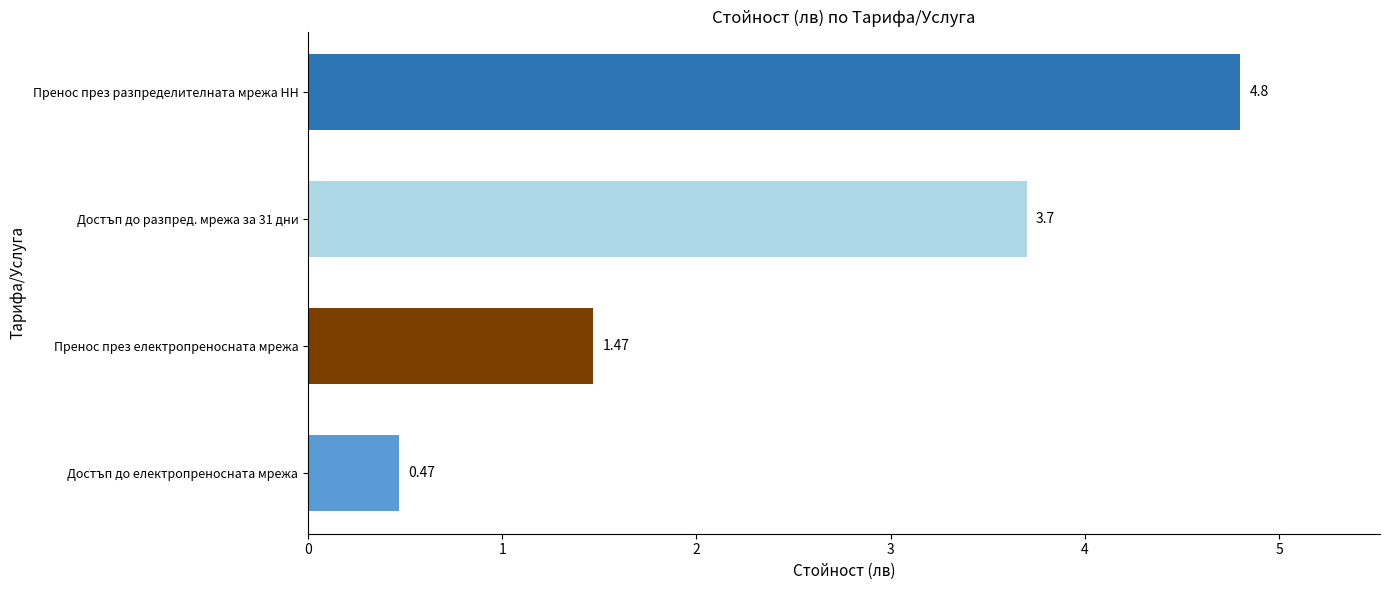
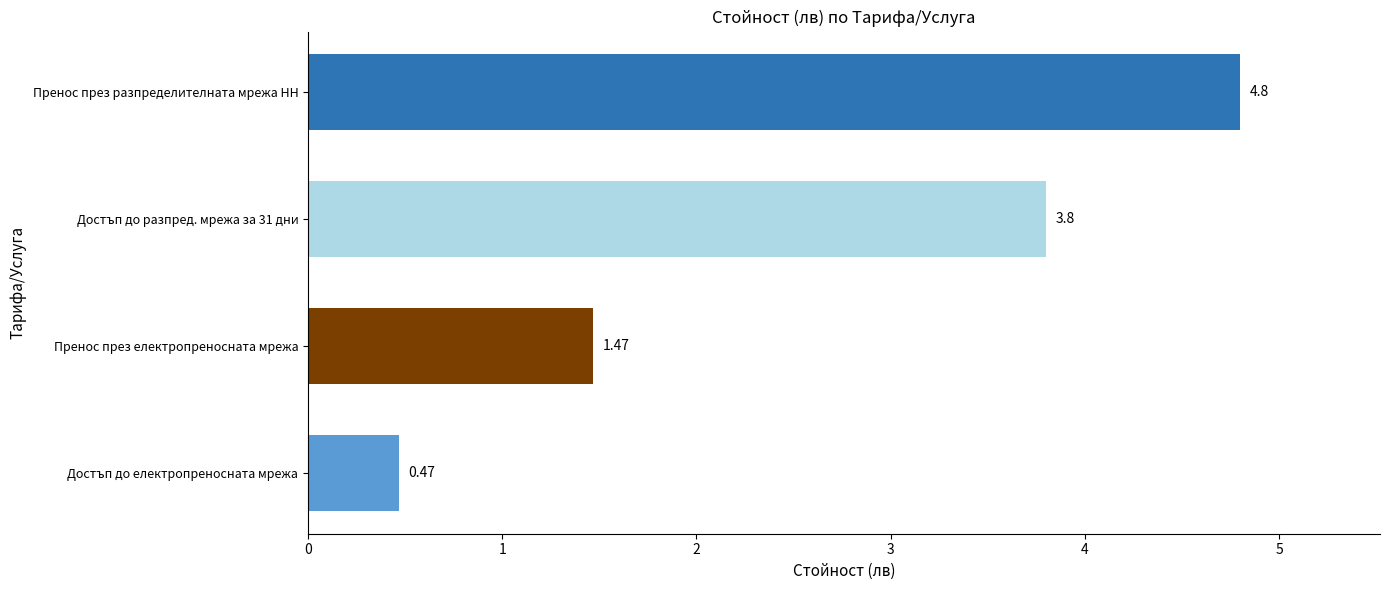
Достъп до разпред. мрежа за 31 дни: 3.7 -> 3.8
